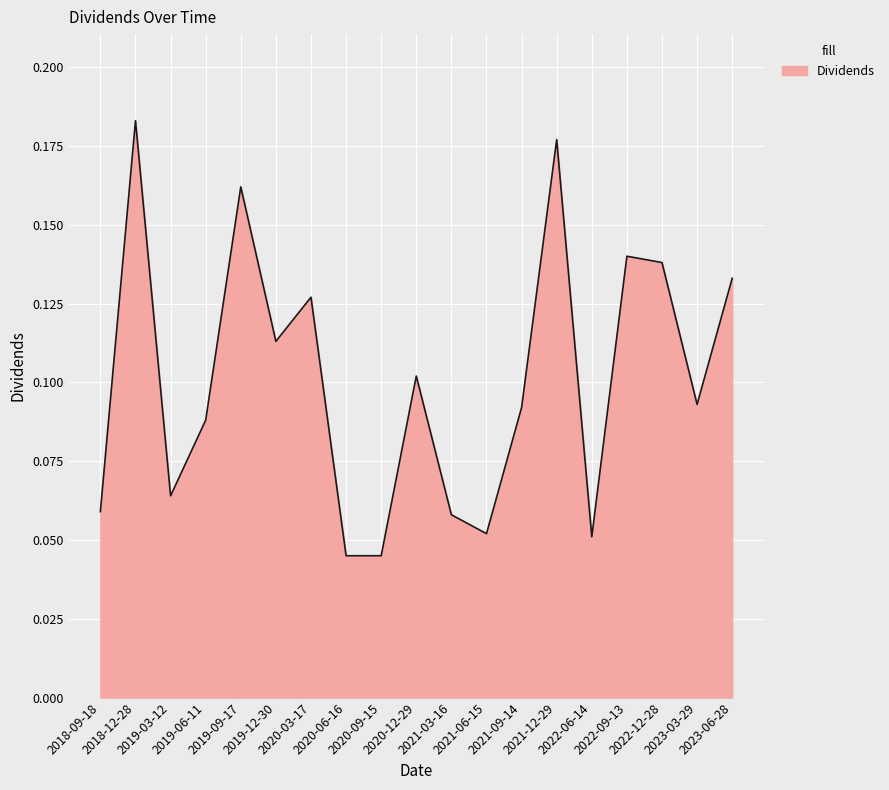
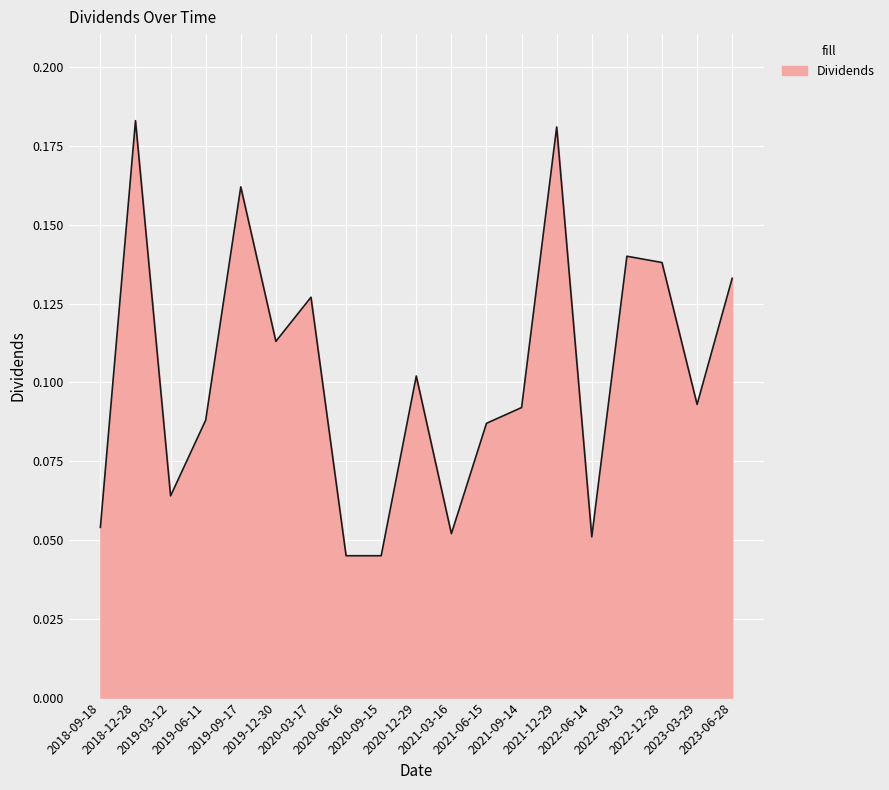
2018-09-18: 0.059 -> 0.054
2021-03-16: 0.058 -> 0.052
2021-06-15: 0.052 -> 0.087
2021-12-29: 0.177 -> 0.181
